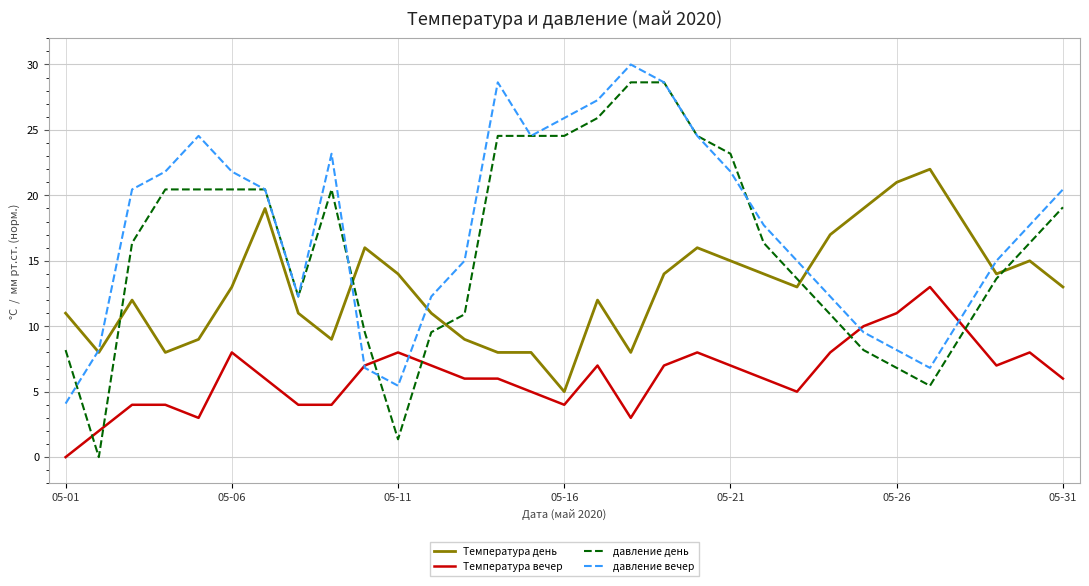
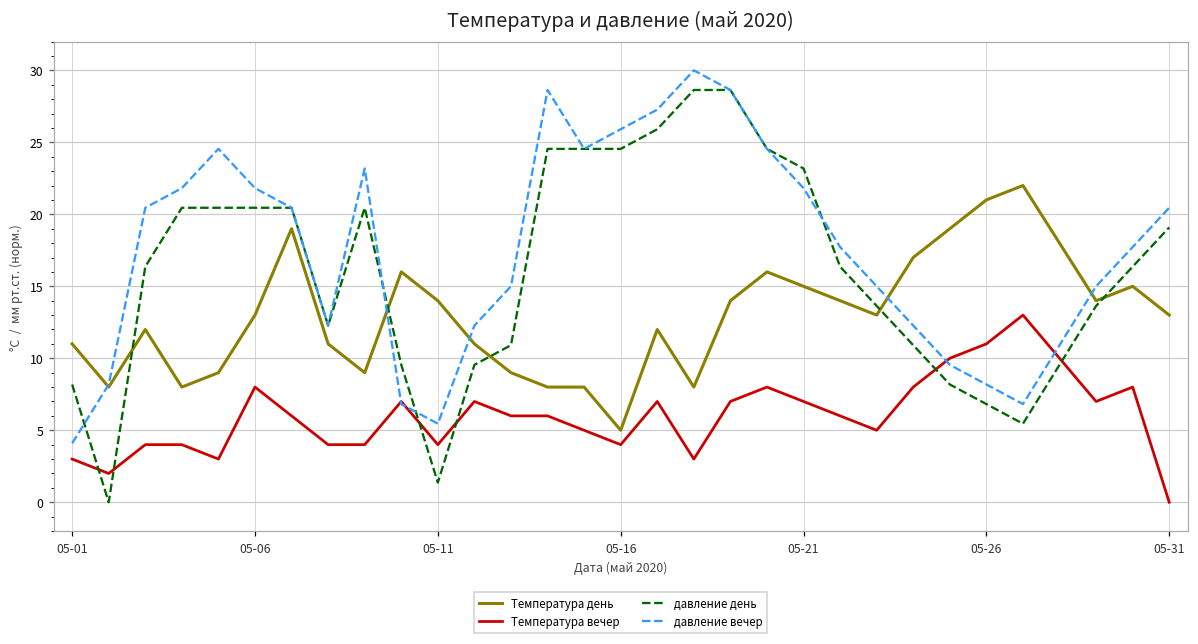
Температура вечер, 05-01: 0 -> 3
Температура вечер, 05-11: 8 -> 4
Температура вечер, 05-31: 6 -> 0
